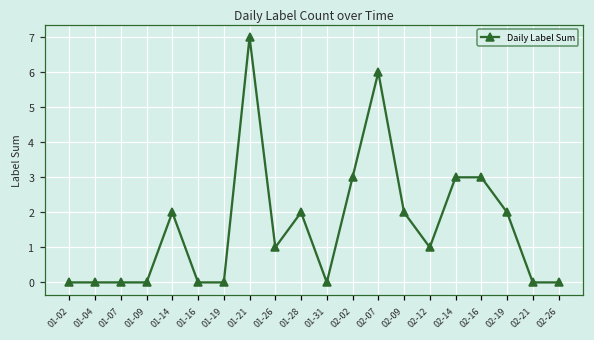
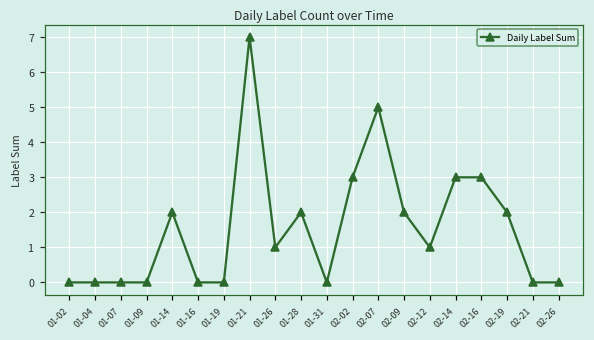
02-07: 6 -> 5
